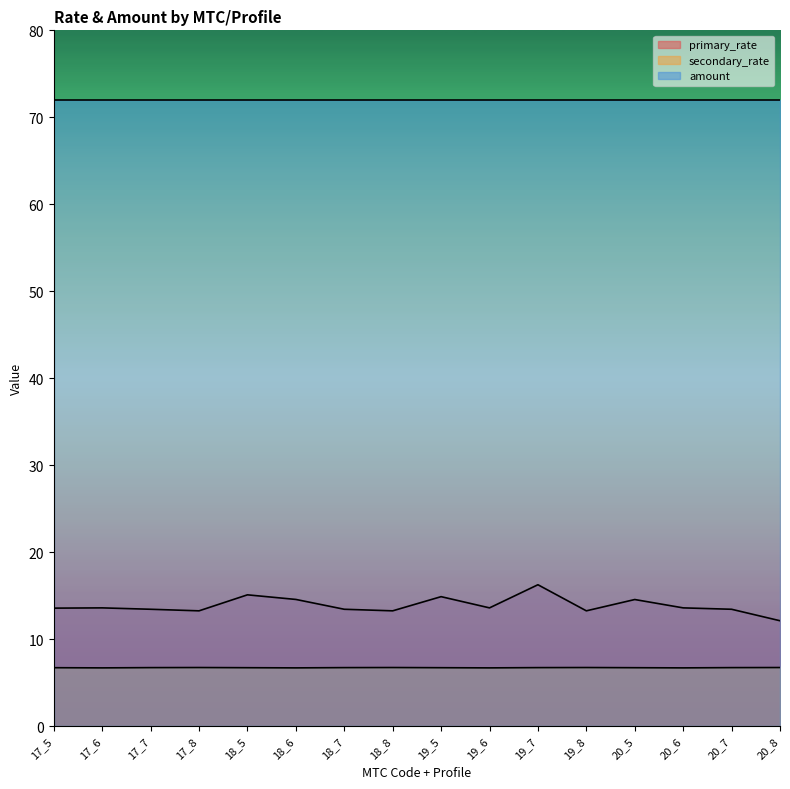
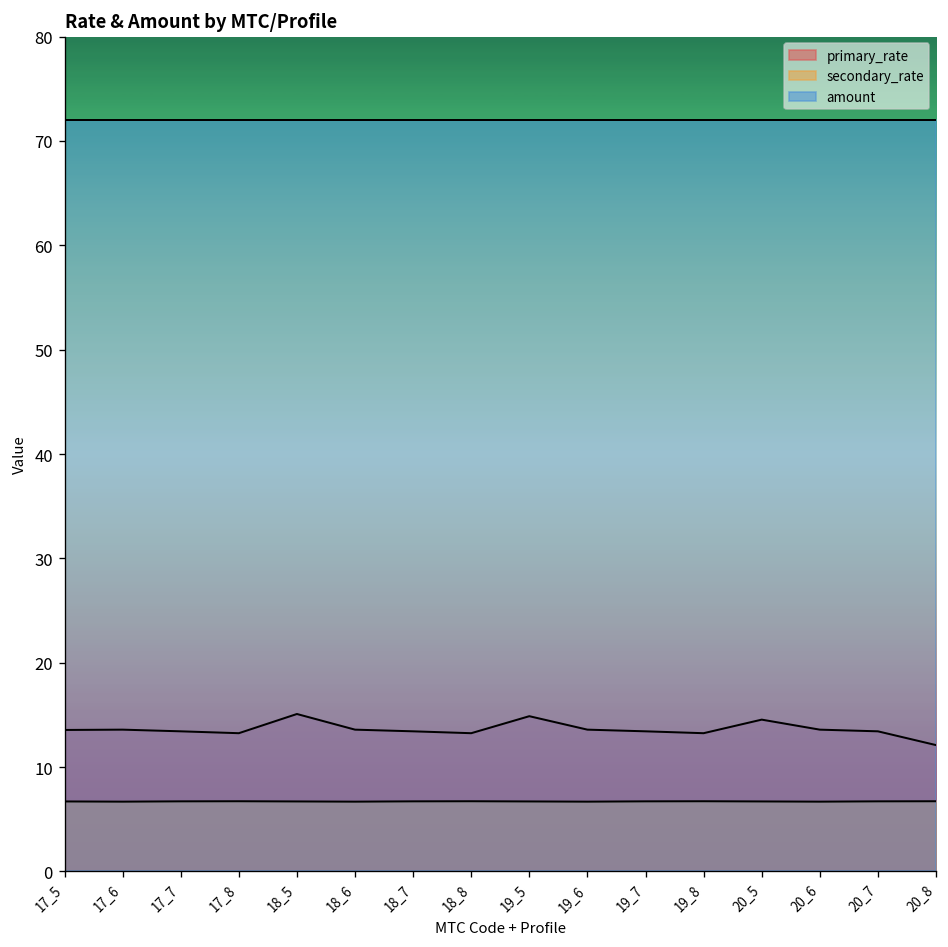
primary_rate, 18_6: 15 -> 14
primary_rate, 19_7: 16 -> 13
